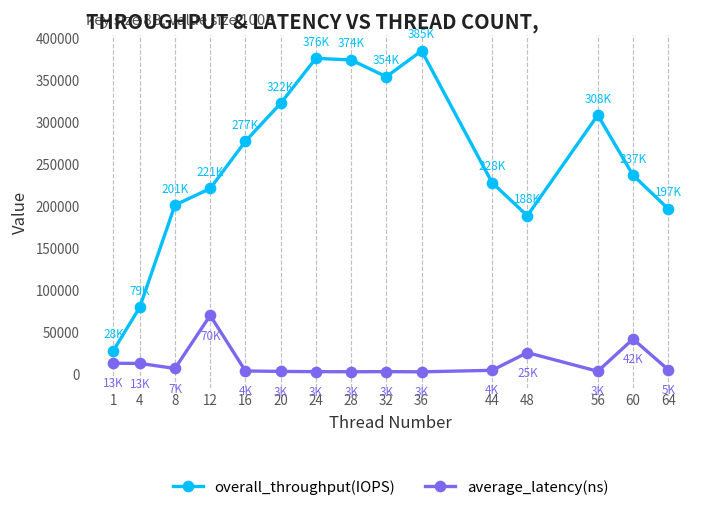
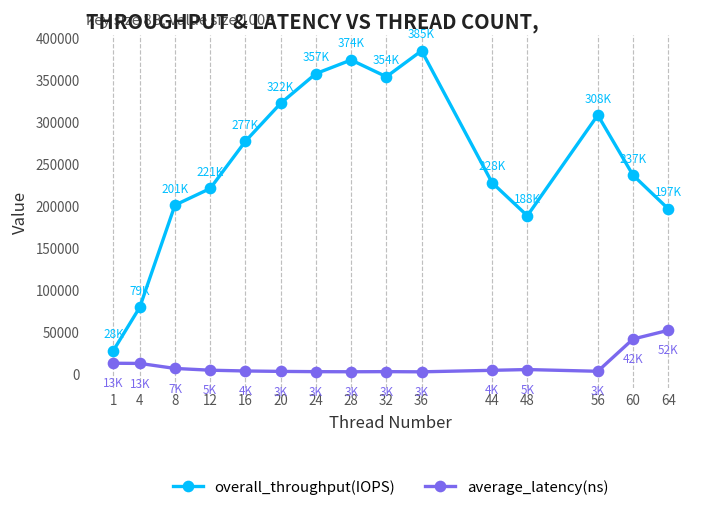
average_latency(ns), 12: 70K -> 5K
overall_throughput(IOPS), 24: 376K -> 357K
average_latency(ns), 48: 25K -> 5K
average_latency(ns), 64: 5K -> 52K
